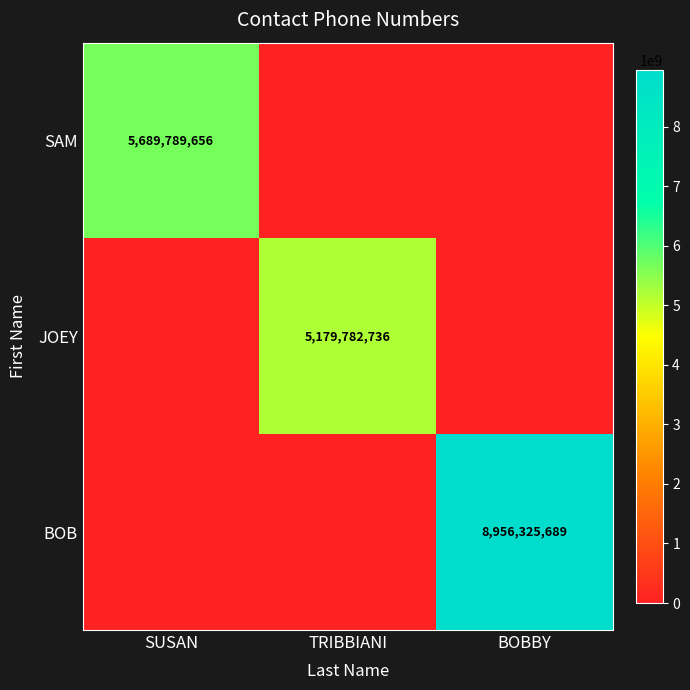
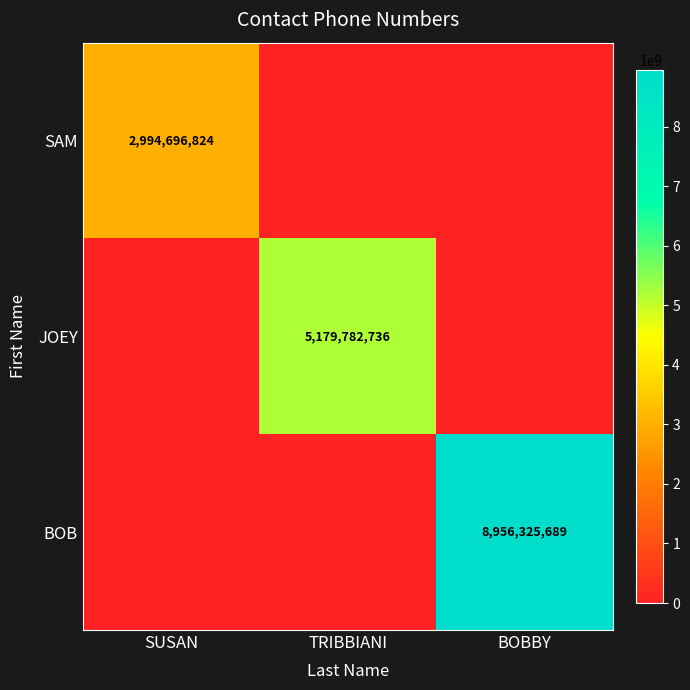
SAM, SUSAN: 5,689,789,656 -> 2,994,696,824
